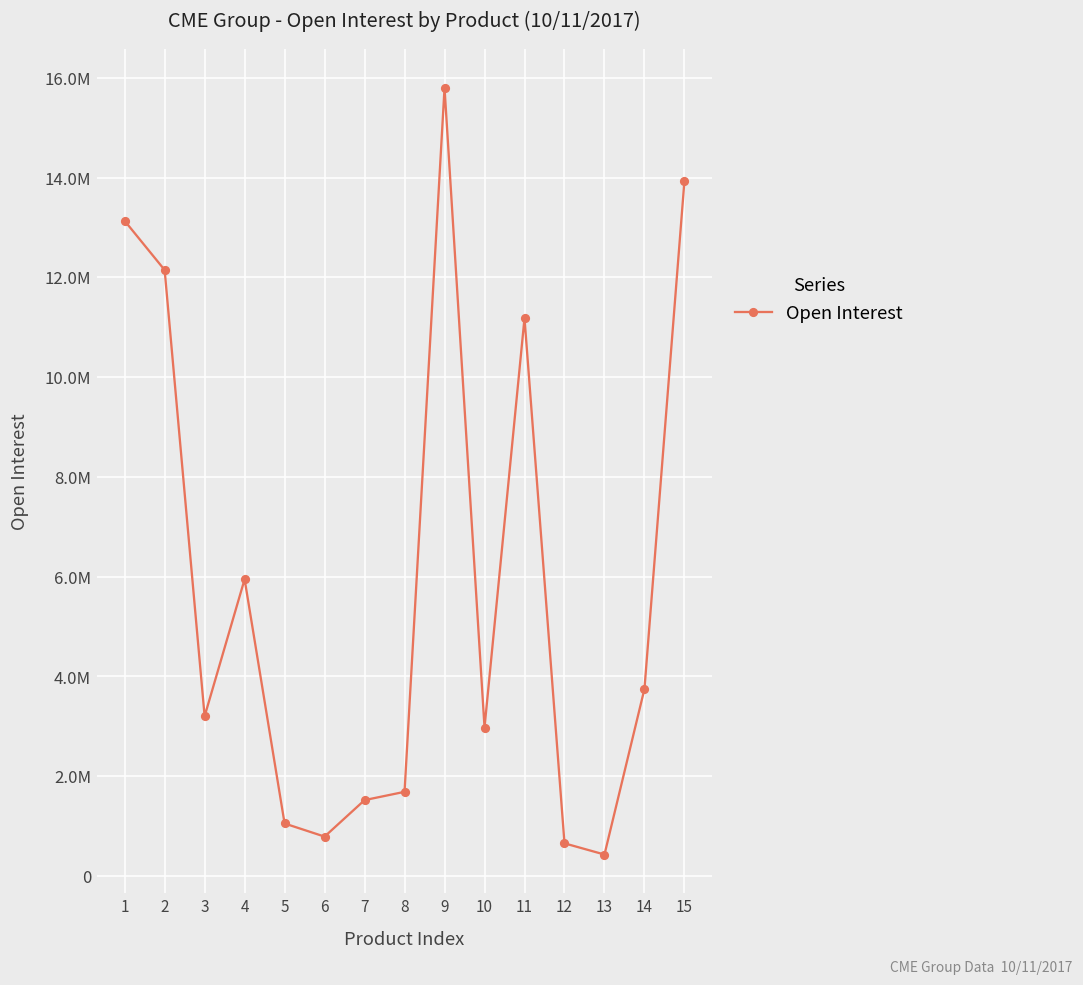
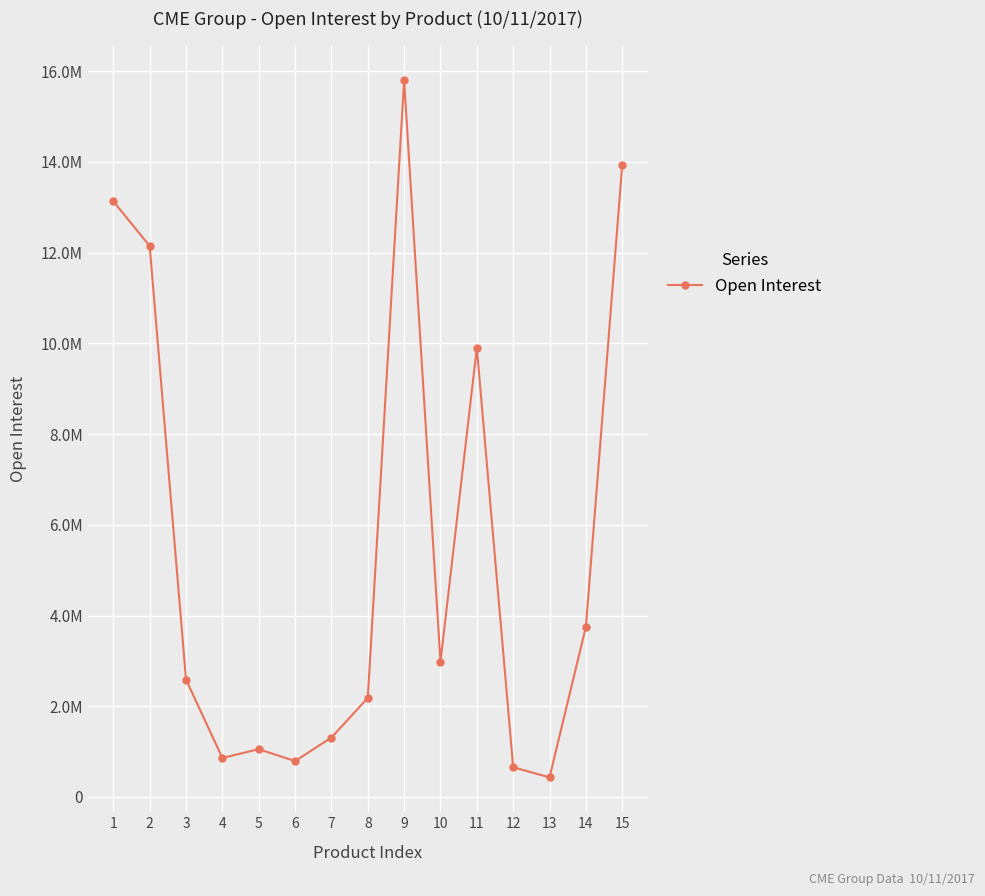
3: 3200000 -> 2600000
4: 5900000 -> 900000
7: 1500000 -> 1300000
8: 1700000 -> 2200000
11: 11200000 -> 9900000
